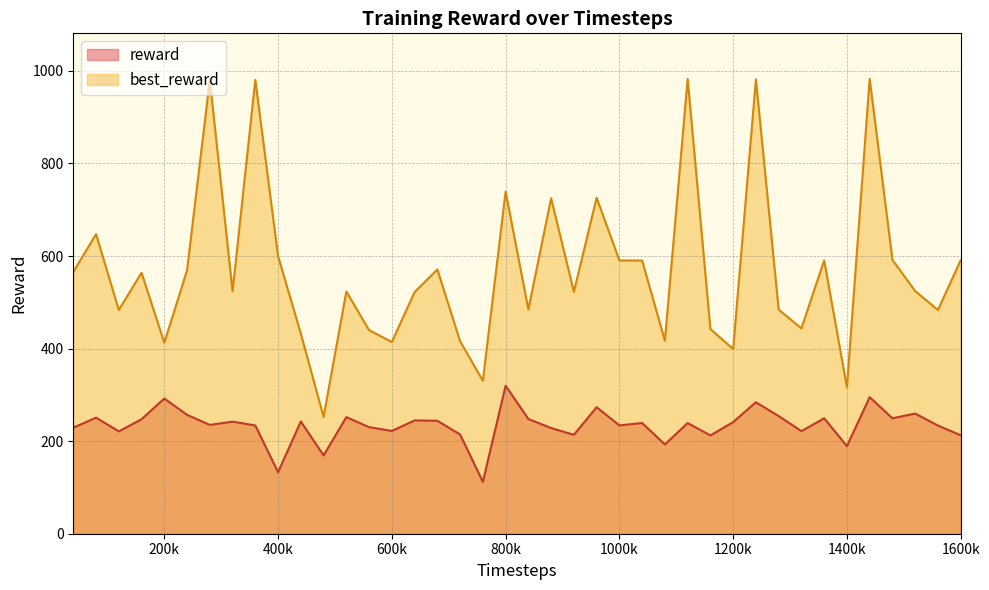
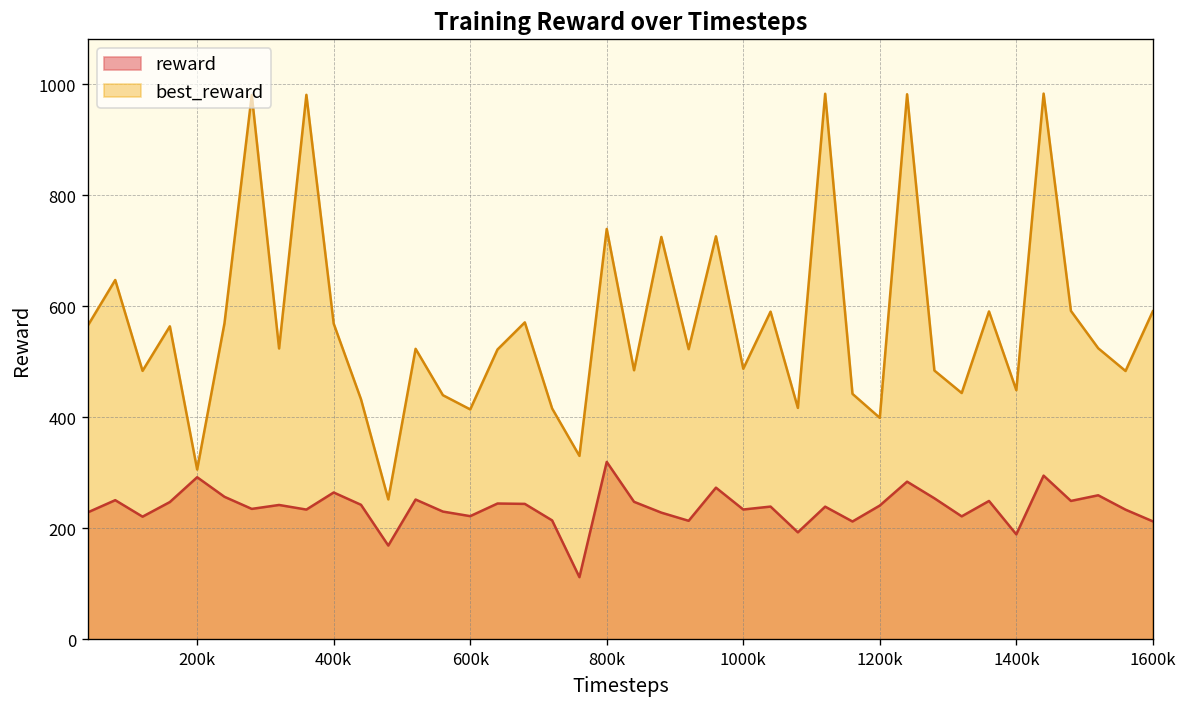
best_reward, 200k: 410 -> 310
reward, 400k: 130 -> 260
best_reward, 400k: 600 -> 570
best_reward, 1000k: 590 -> 490
best_reward, 1400k: 320 -> 450
